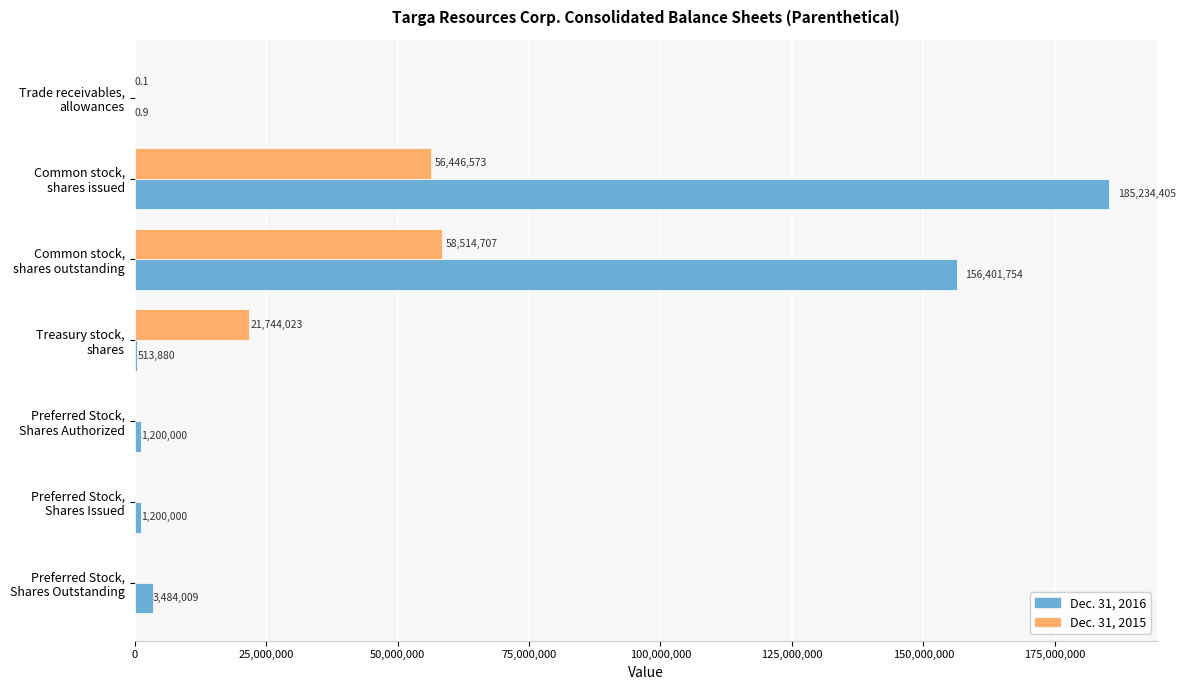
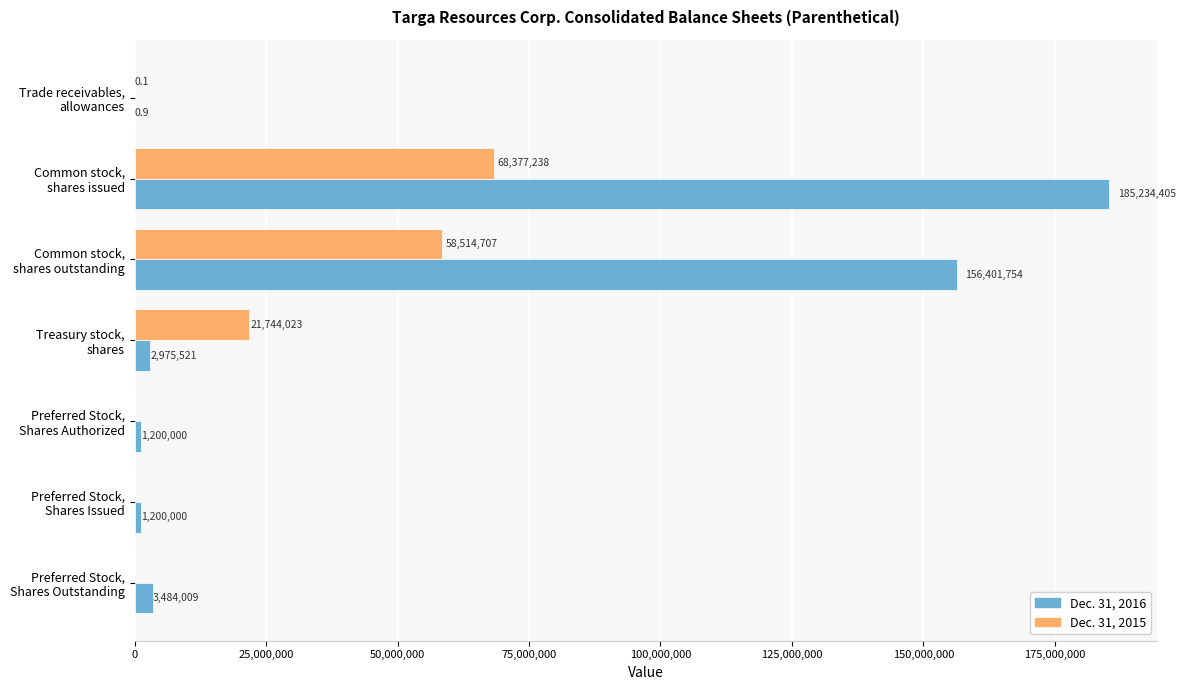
Dec. 31, 2015, Common stock, shares issued: 56,446,573 -> 68,377,238
Dec. 31, 2016, Treasury stock, shares: 513,880 -> 2,975,521
